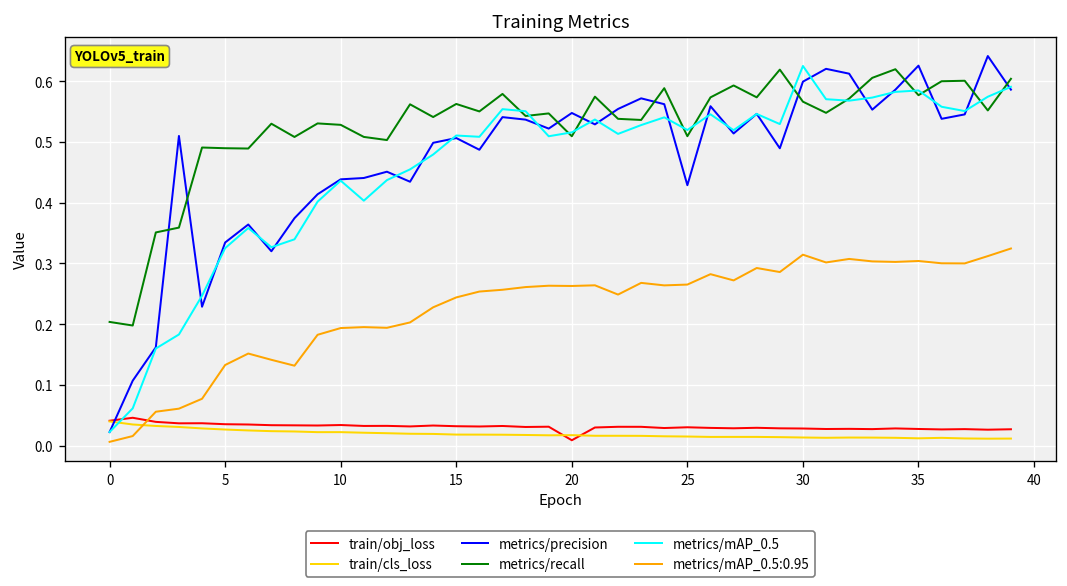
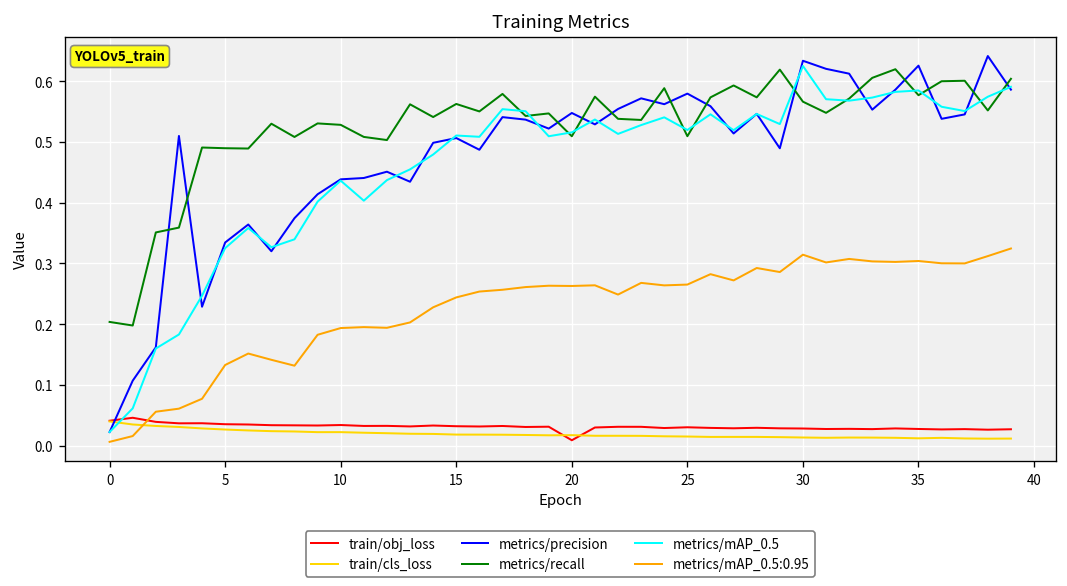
metrics/precision, 25: 0.43 -> 0.58
metrics/precision, 30: 0.60 -> 0.63
